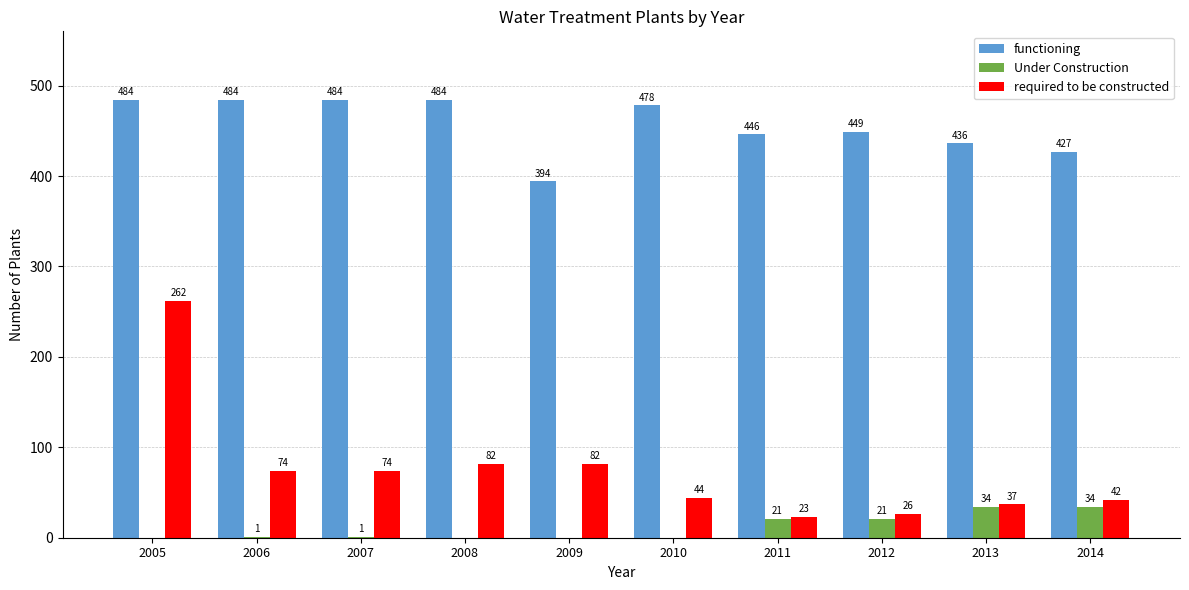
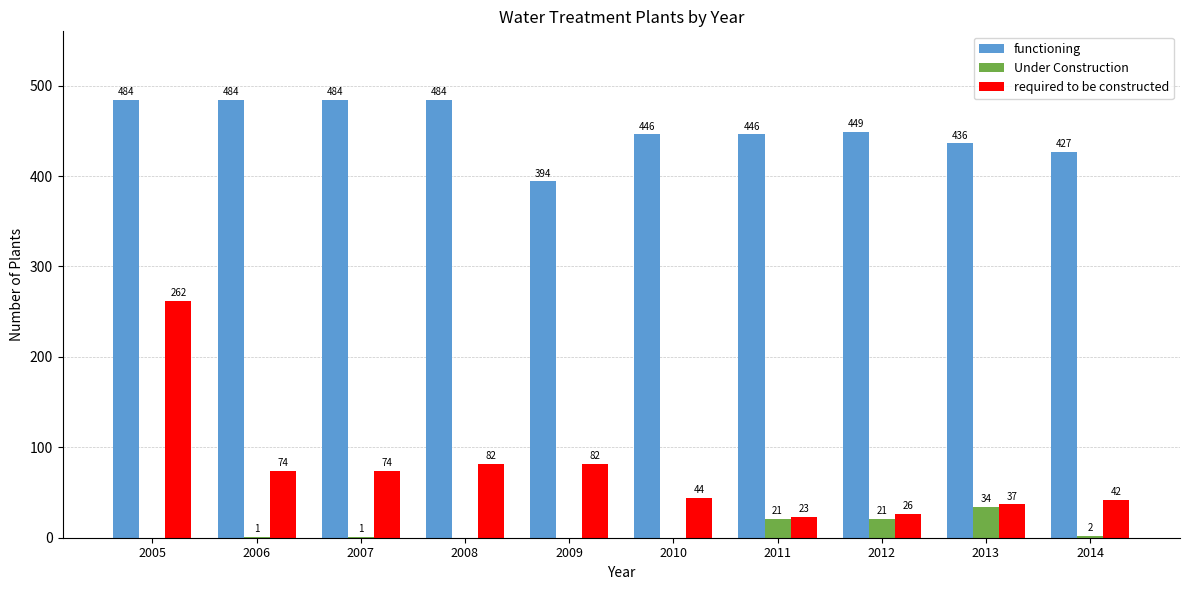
functioning, 2010: 478 -> 446
Under Construction, 2014: 34 -> 2
